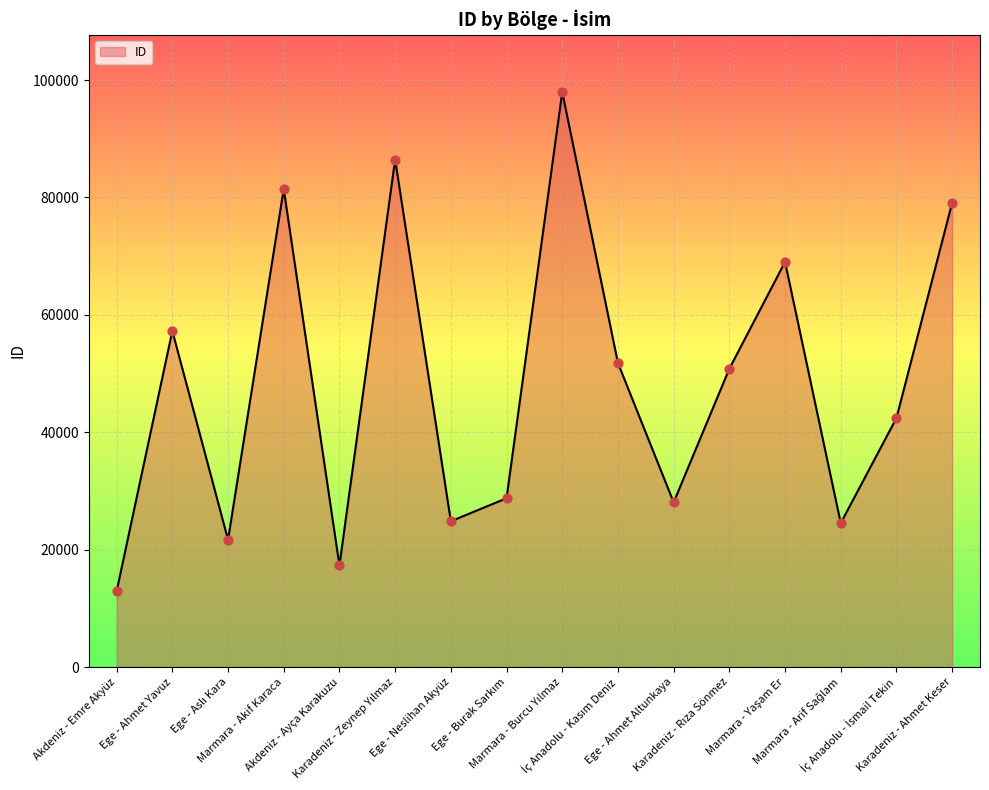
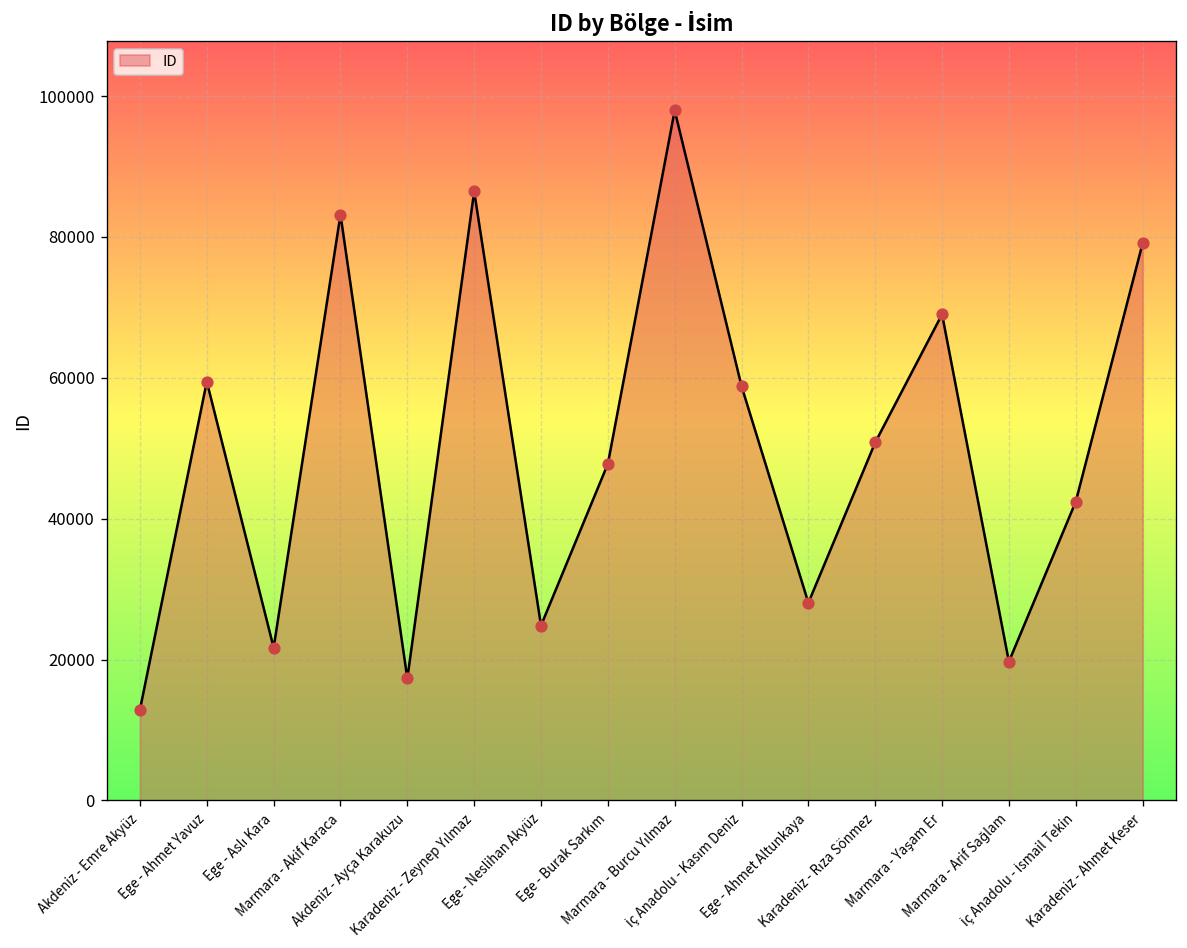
Ege - Ahmet Yavuz: 57000 -> 59000
Marmara - Akif Karaca: 81000 -> 83000
Ege - Burak Sarkım: 29000 -> 48000
İç Anadolu - Kasım Deniz: 52000 -> 59000
Marmara - Arif Sağlam: 25000 -> 20000
